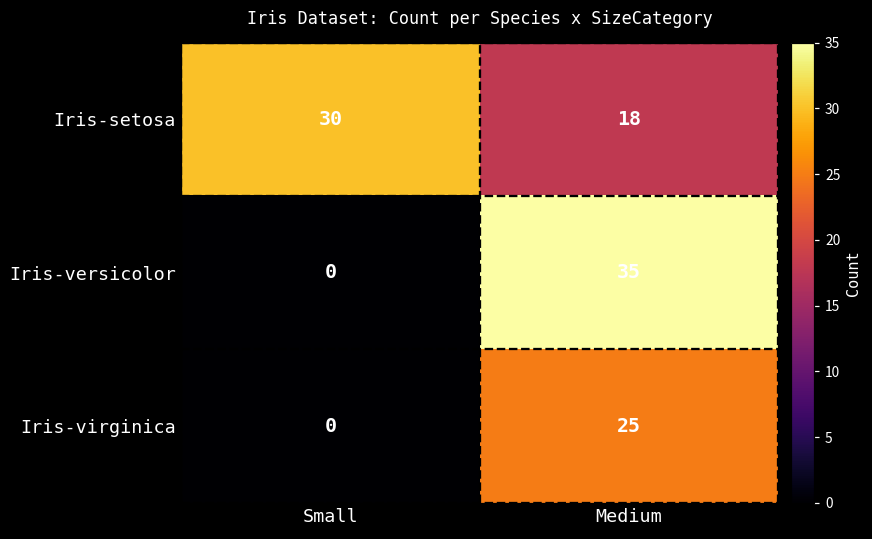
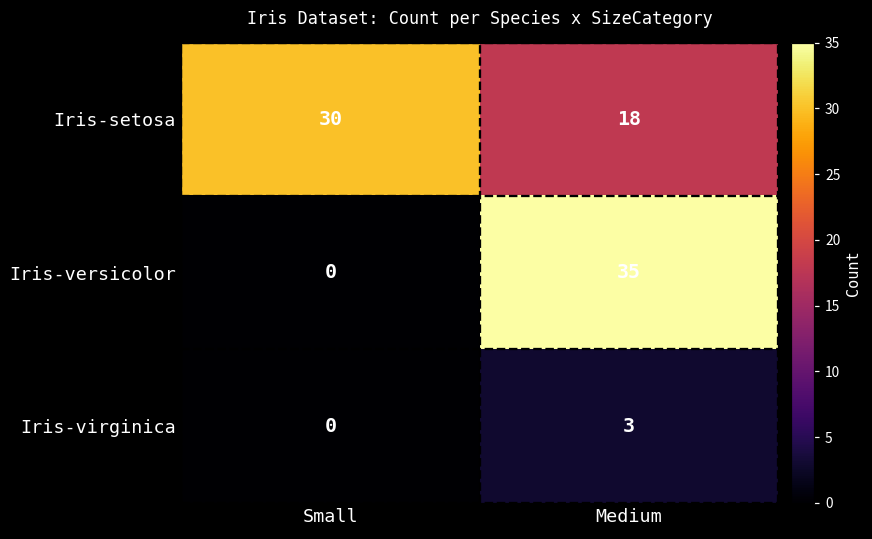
Iris-virginica, Medium: 25 -> 3
